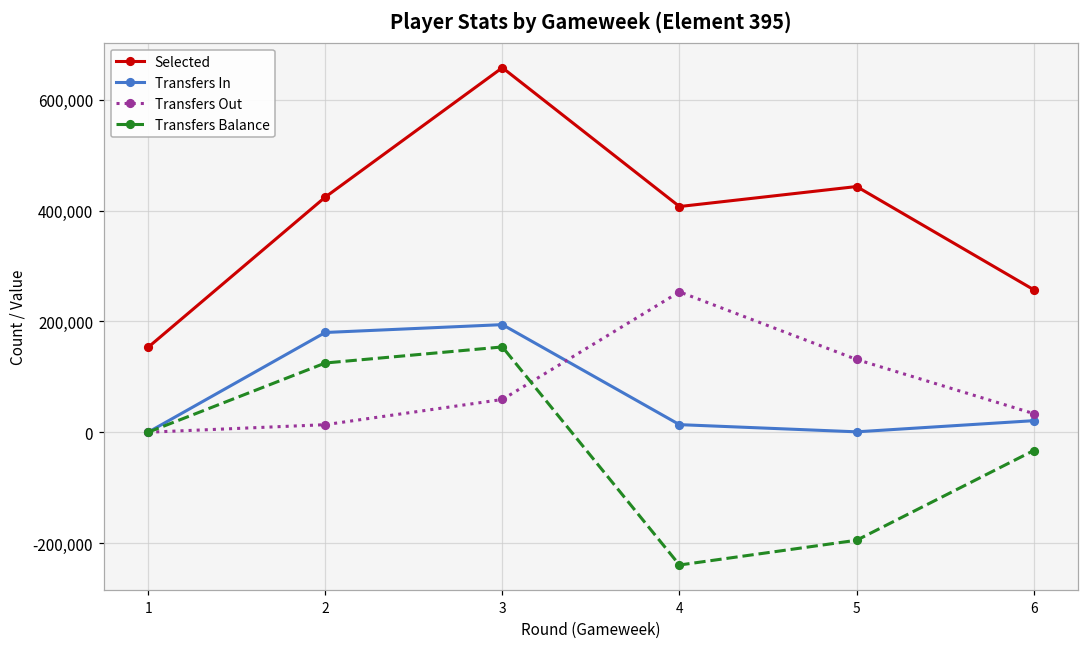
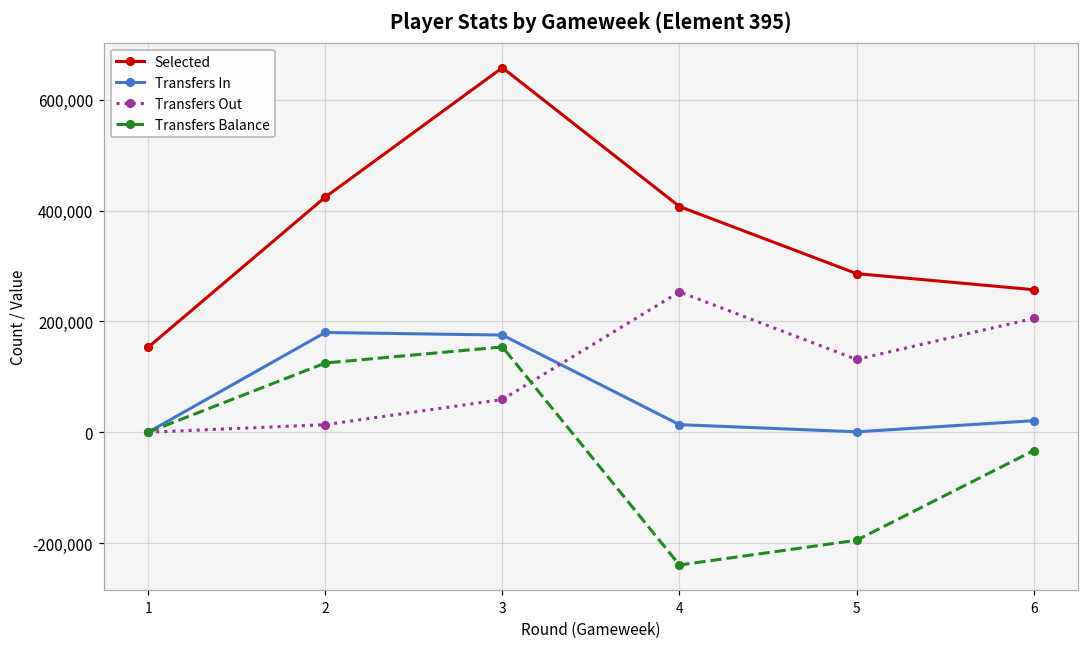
Transfers In, 3: 190,000 -> 180,000
Selected, 5: 440,000 -> 290,000
Transfers Out, 6: 30,000 -> 210,000
